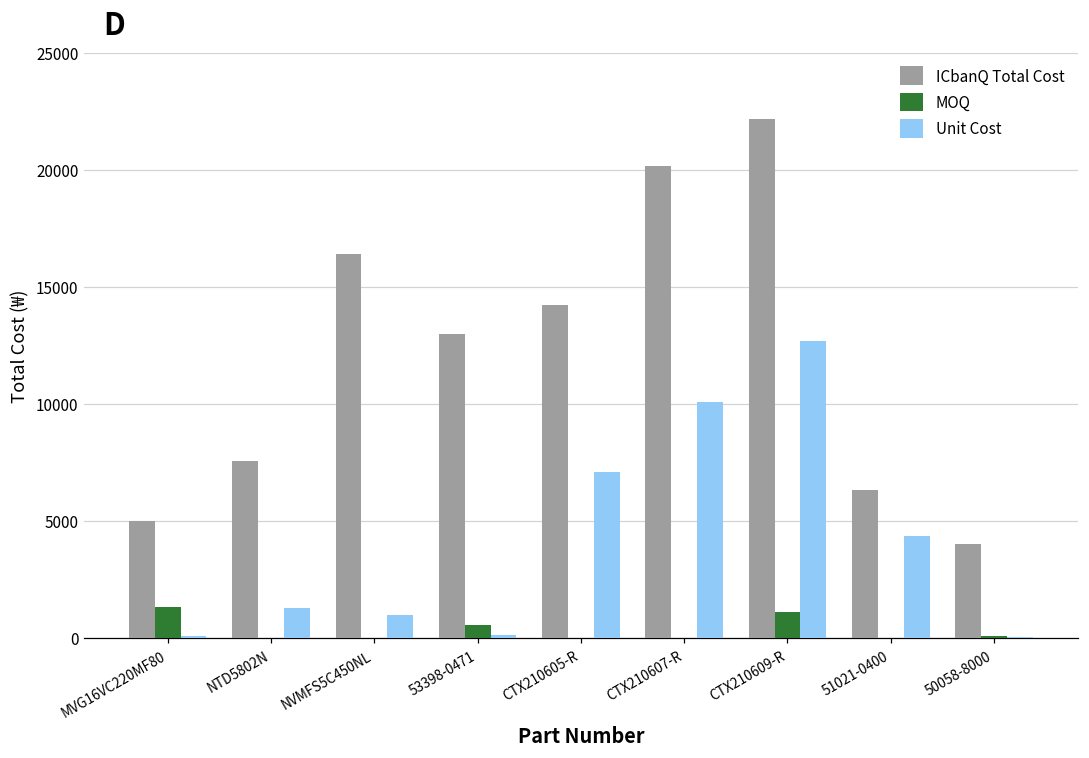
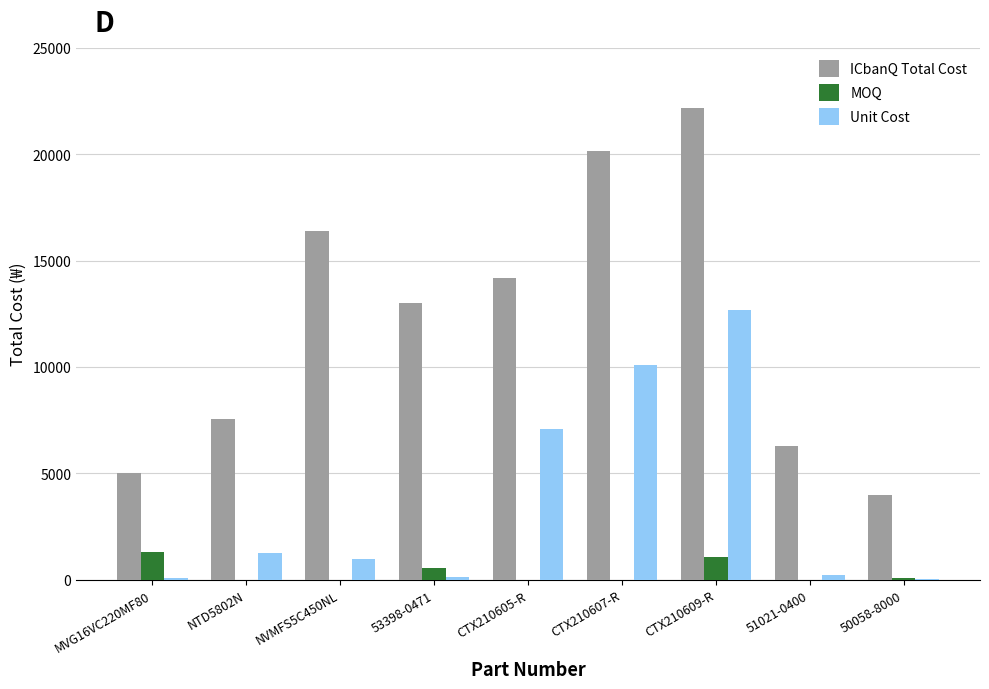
Unit Cost, 51021-0400: 4400 -> 200
